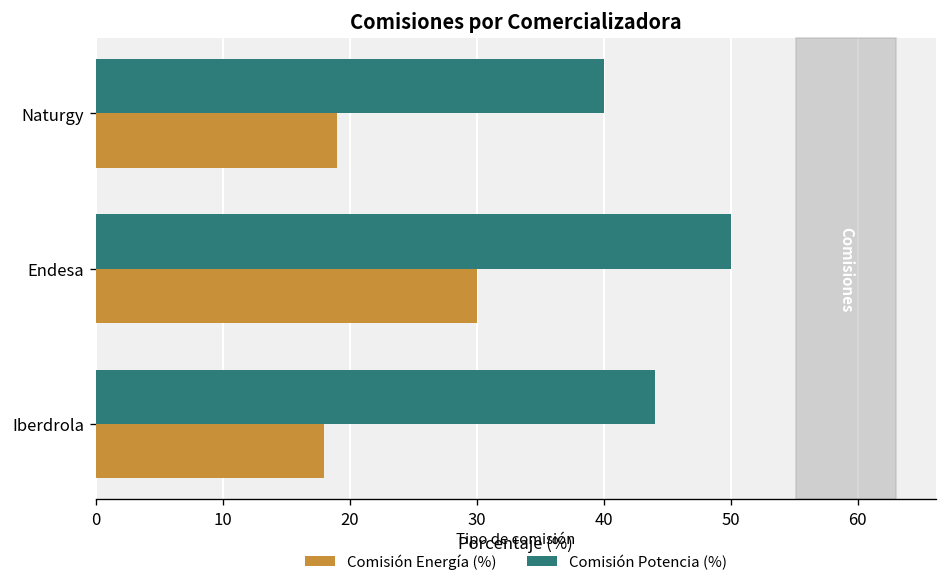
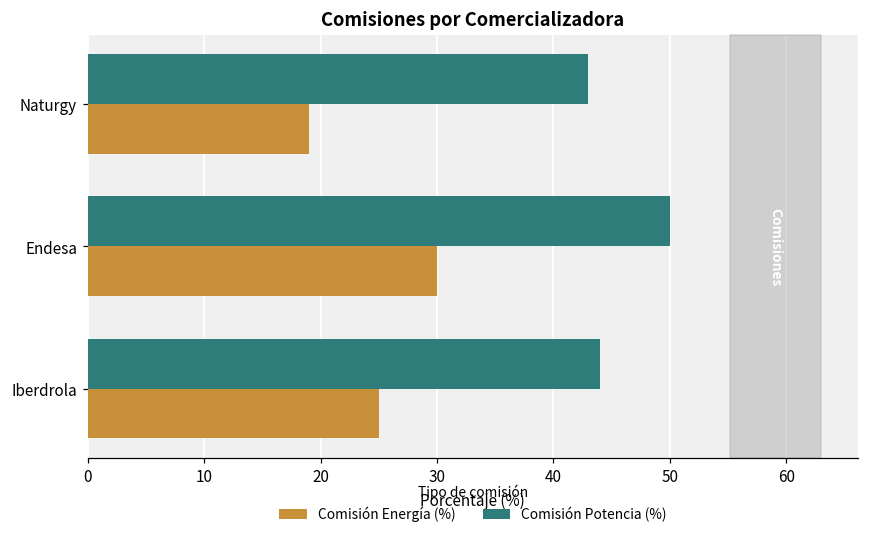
Comisión Potencia (%), Naturgy: 40 -> 43
Comisión Energía (%), Iberdrola: 18 -> 25
